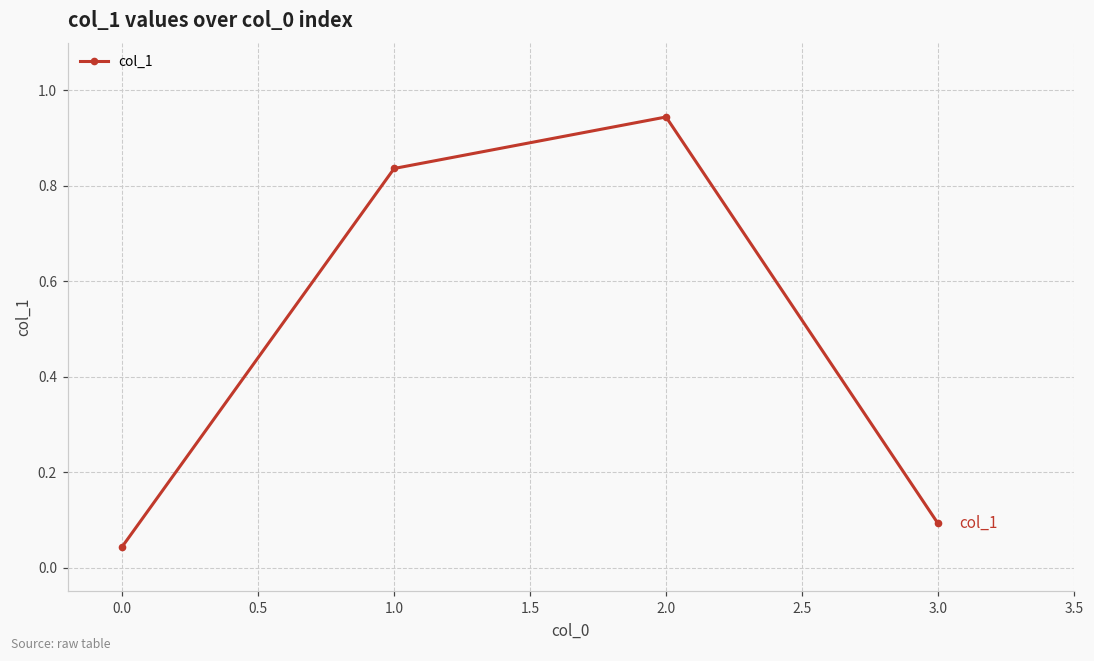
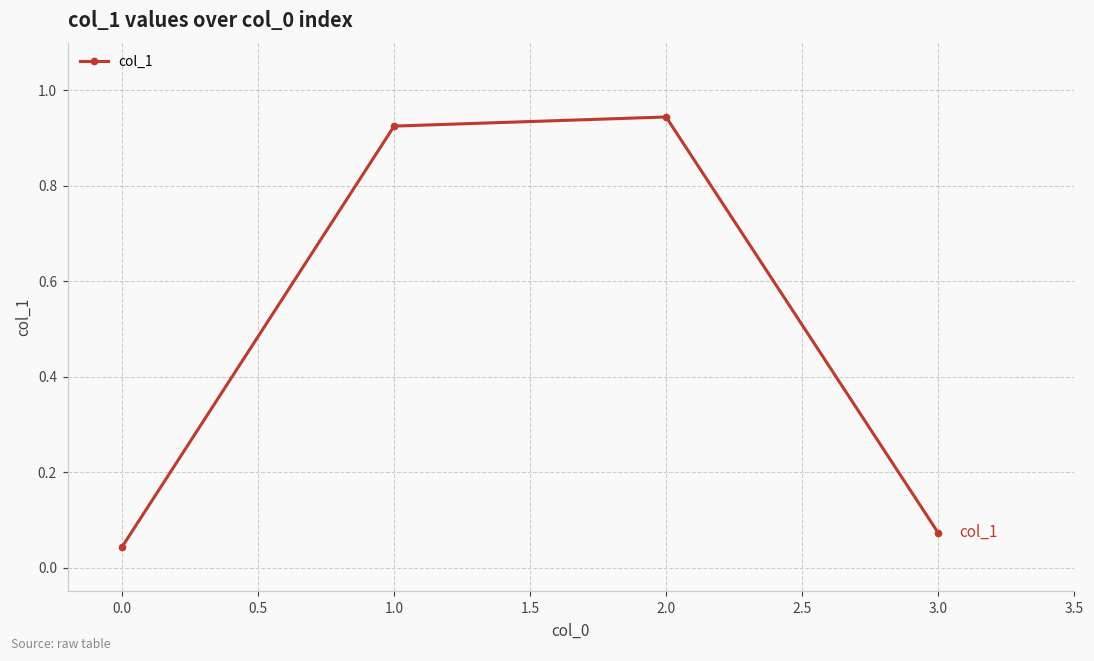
1.0: 0.84 -> 0.93
3.0: 0.09 -> 0.07
